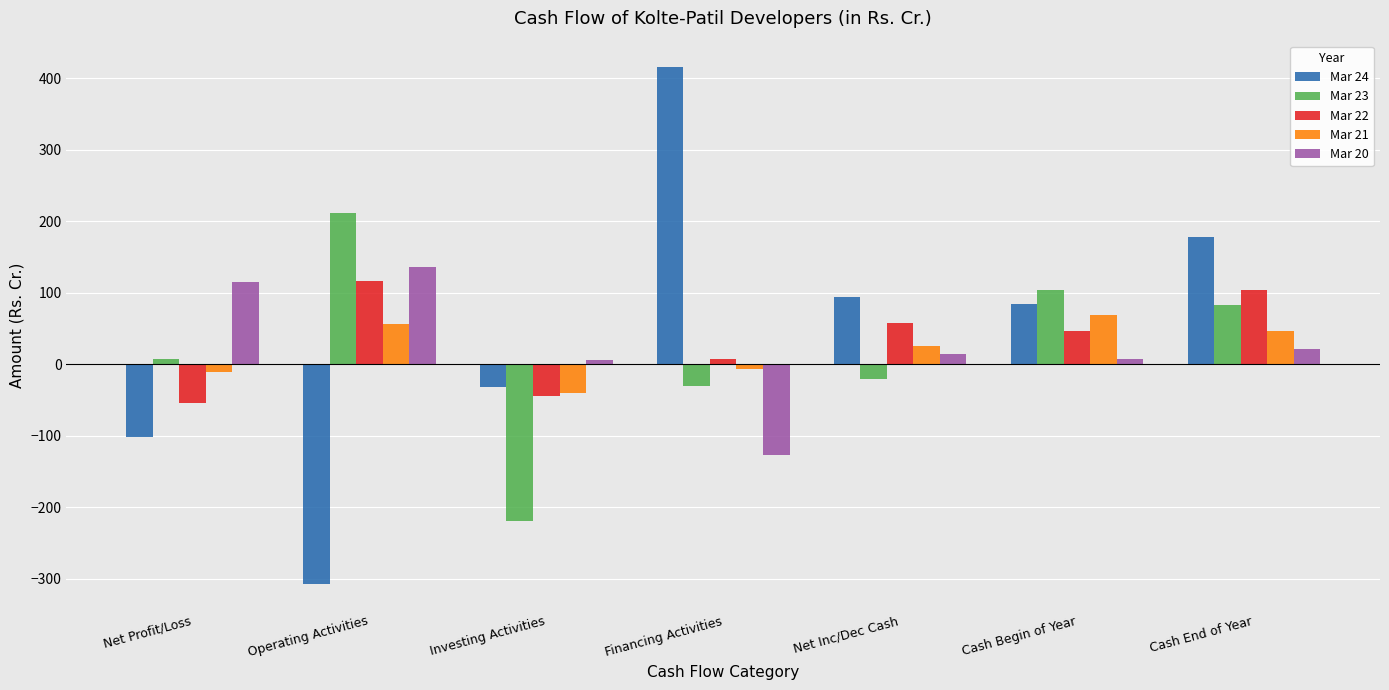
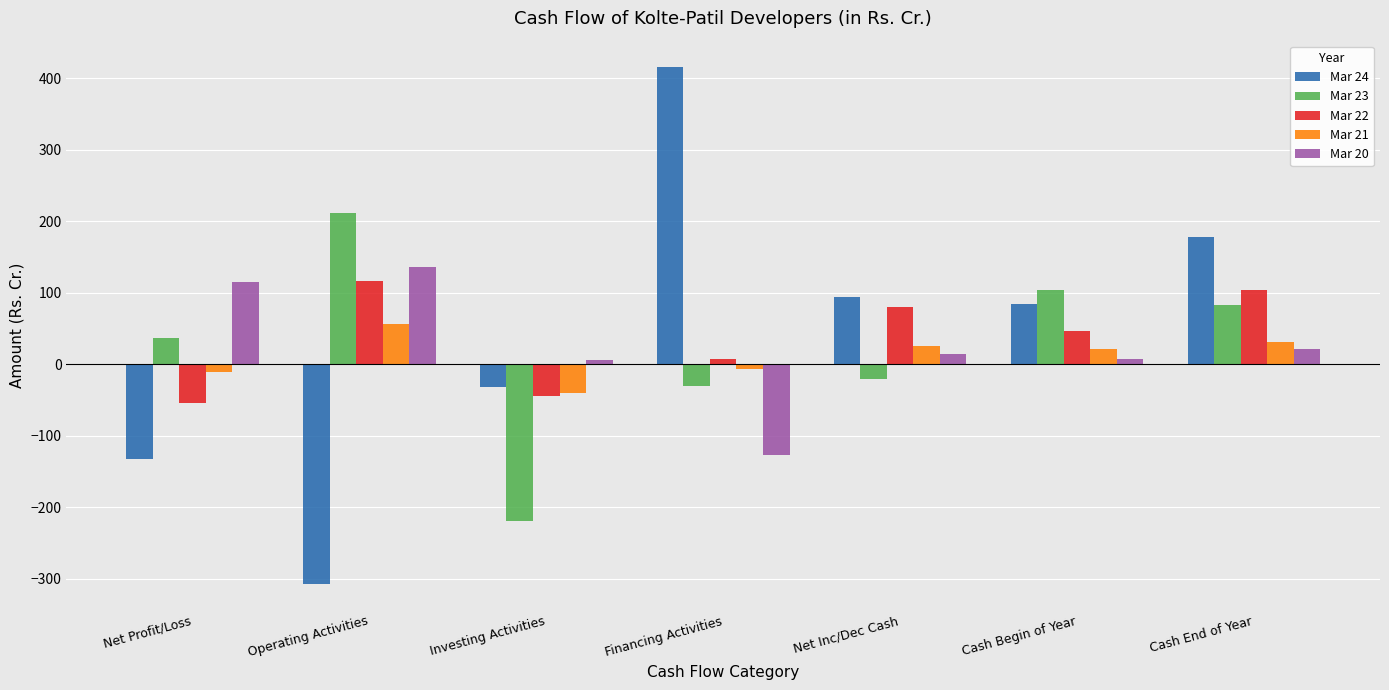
Mar 24, Net Profit/Loss: -100 -> -130
Mar 23, Net Profit/Loss: 10 -> 40
Mar 22, Net Inc/Dec Cash: 60 -> 80
Mar 21, Cash Begin of Year: 70 -> 20
Mar 21, Cash End of Year: 50 -> 30
